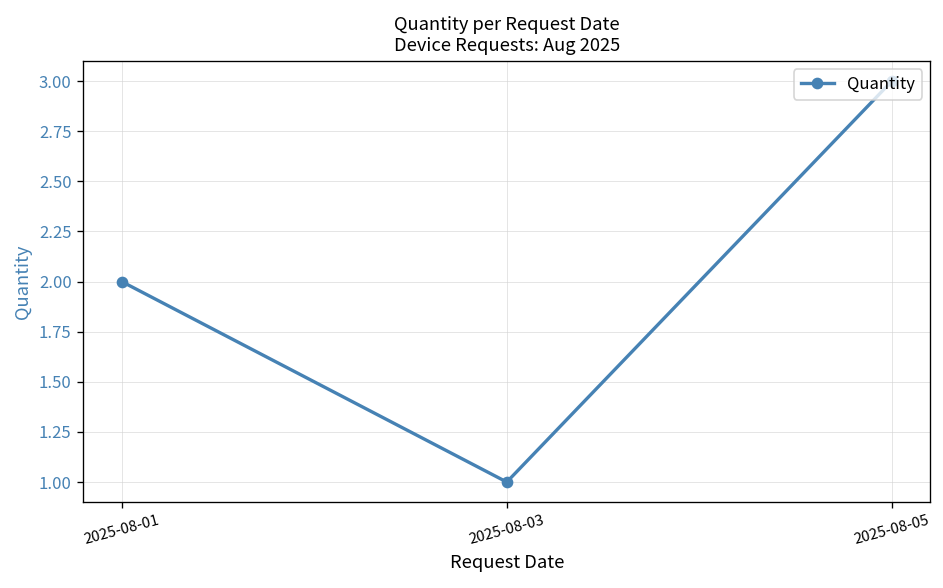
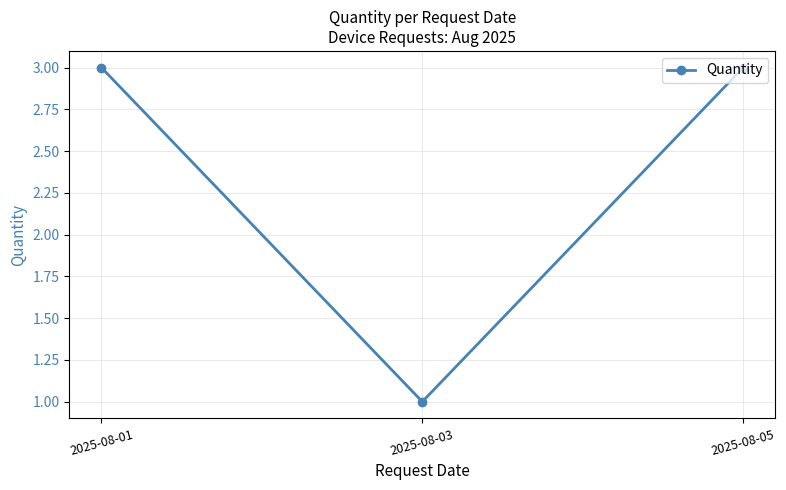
2025-08-01: 2 -> 3
